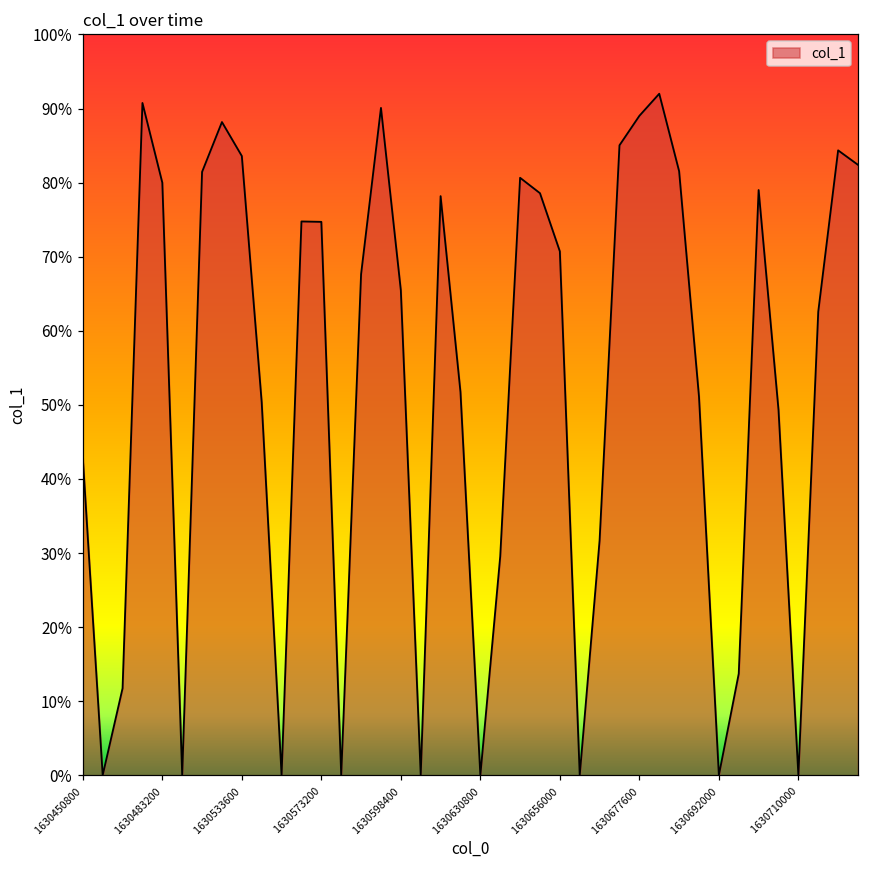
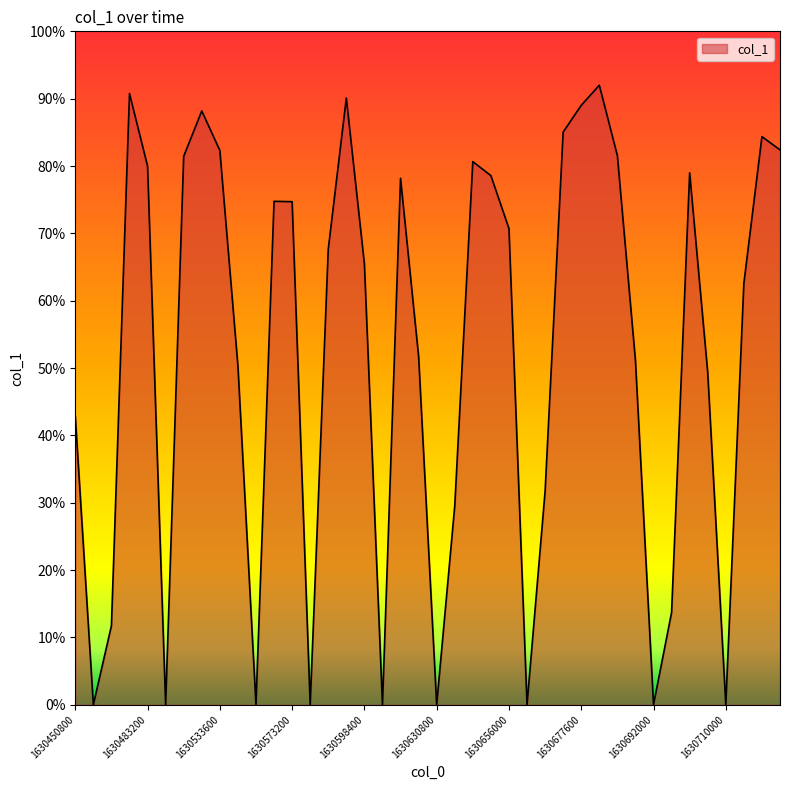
1630533600: 84% -> 82%
